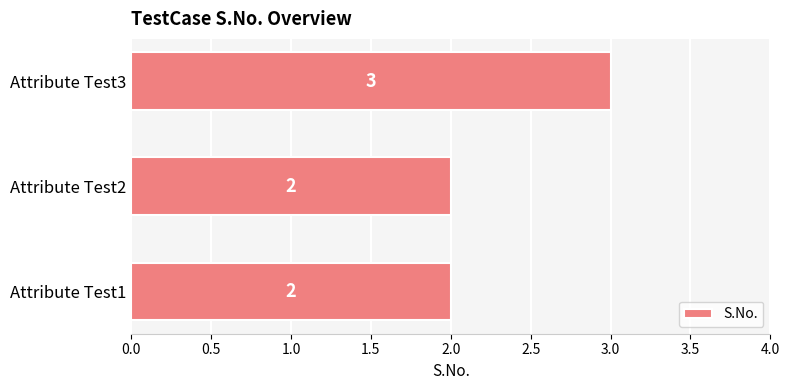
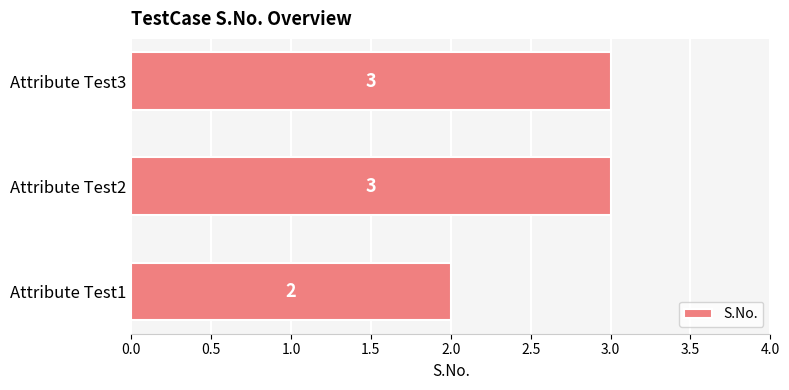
Attribute Test2: 2 -> 3
